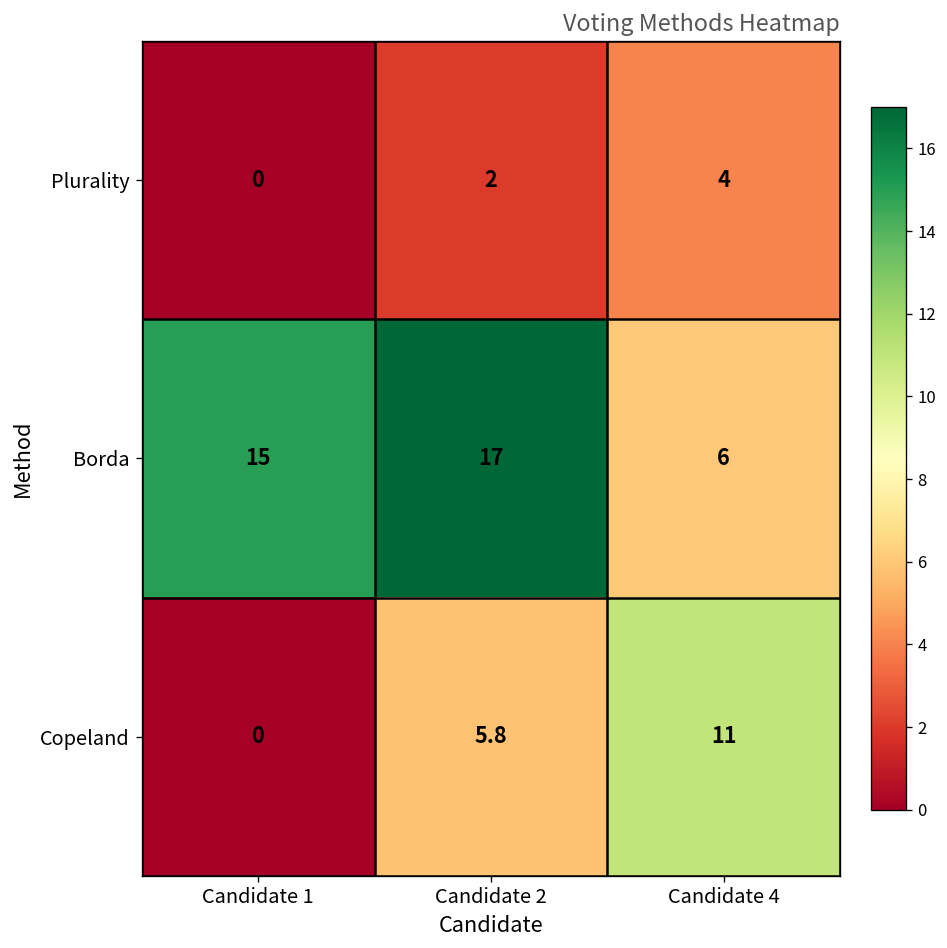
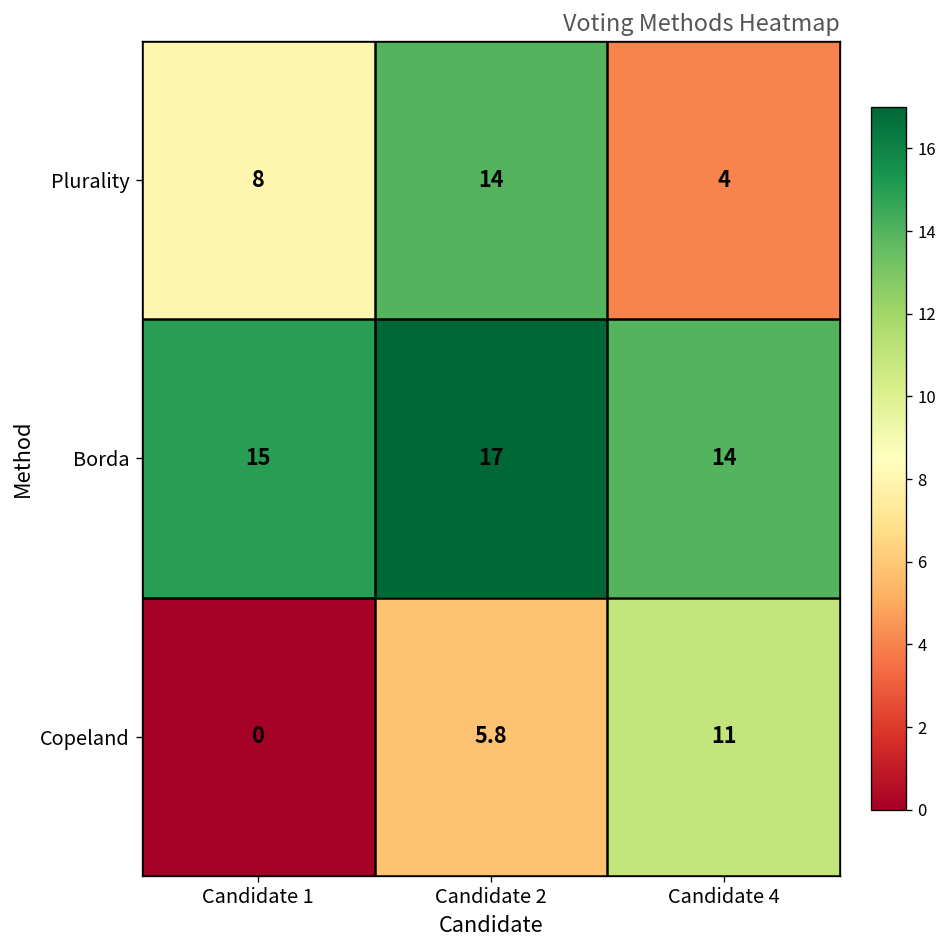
Plurality, Candidate 1: 0 -> 8
Plurality, Candidate 2: 2 -> 14
Borda, Candidate 4: 6 -> 14
